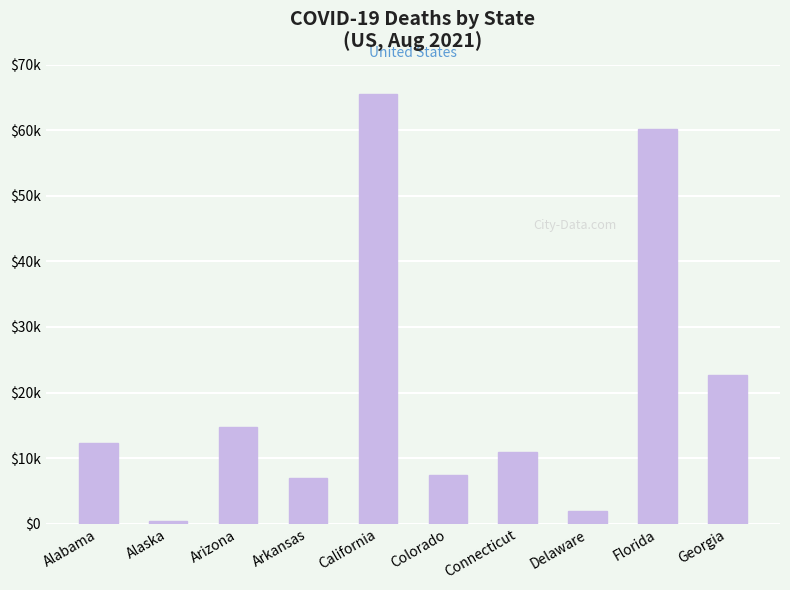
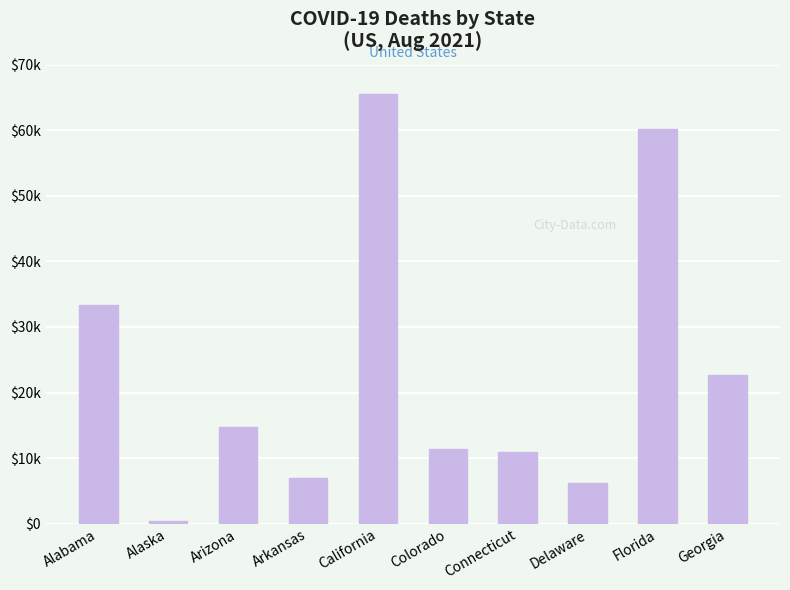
Alabama: $12000 -> $33000
Colorado: $7000 -> $11000
Delaware: $2000 -> $6000
